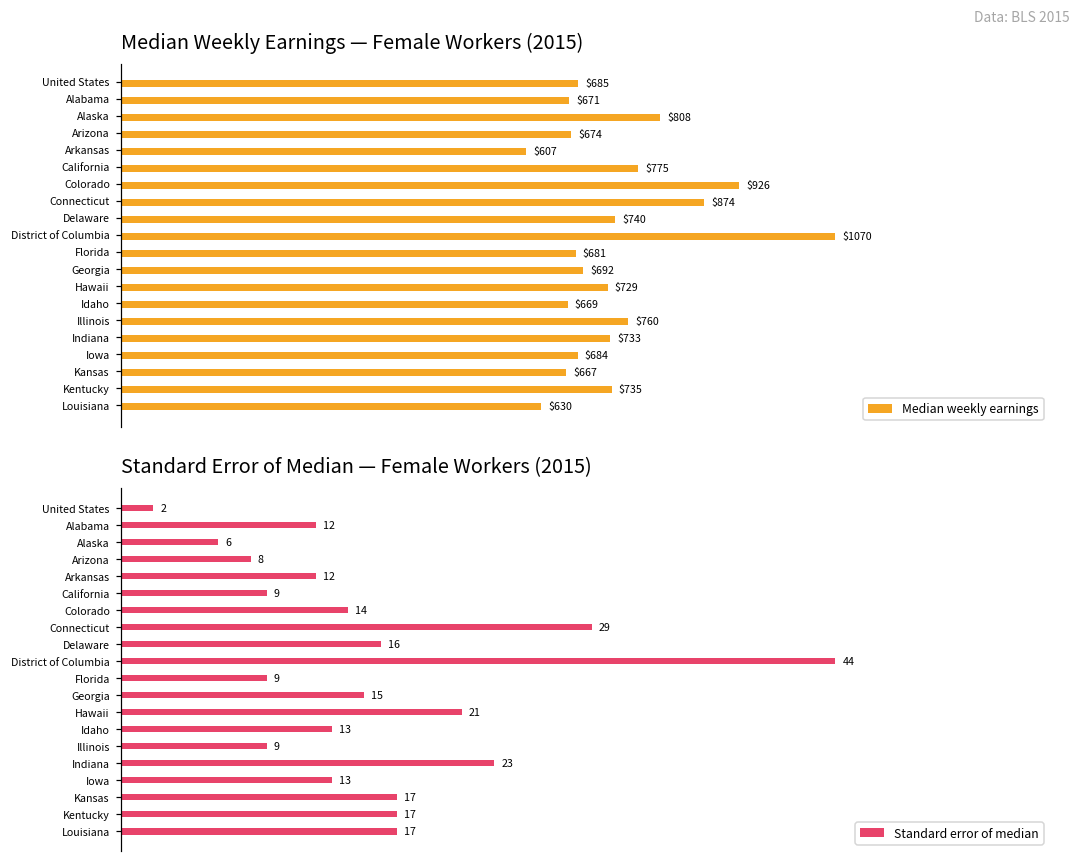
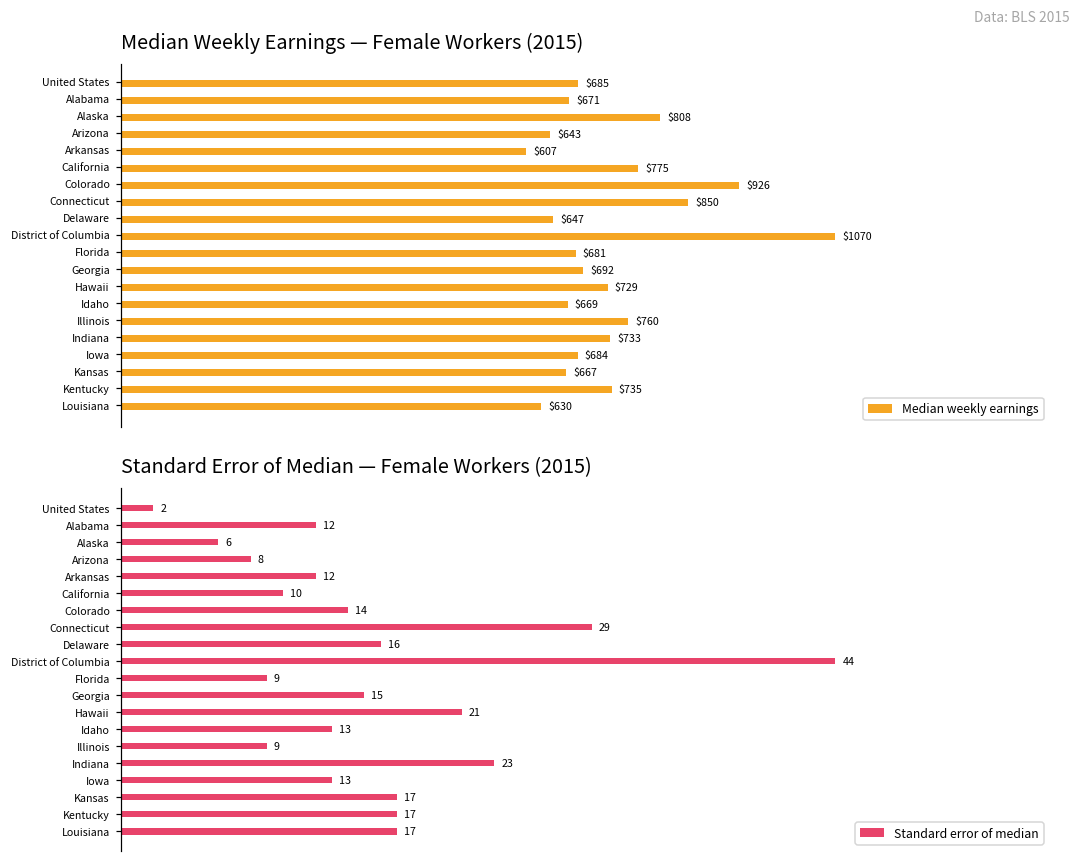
Median Weekly Earnings — Female Workers (2015), Arizona: $674 -> $643
Median Weekly Earnings — Female Workers (2015), Connecticut: $874 -> $850
Median Weekly Earnings — Female Workers (2015), Delaware: $740 -> $647
Standard Error of Median — Female Workers (2015), California: 9 -> 10
